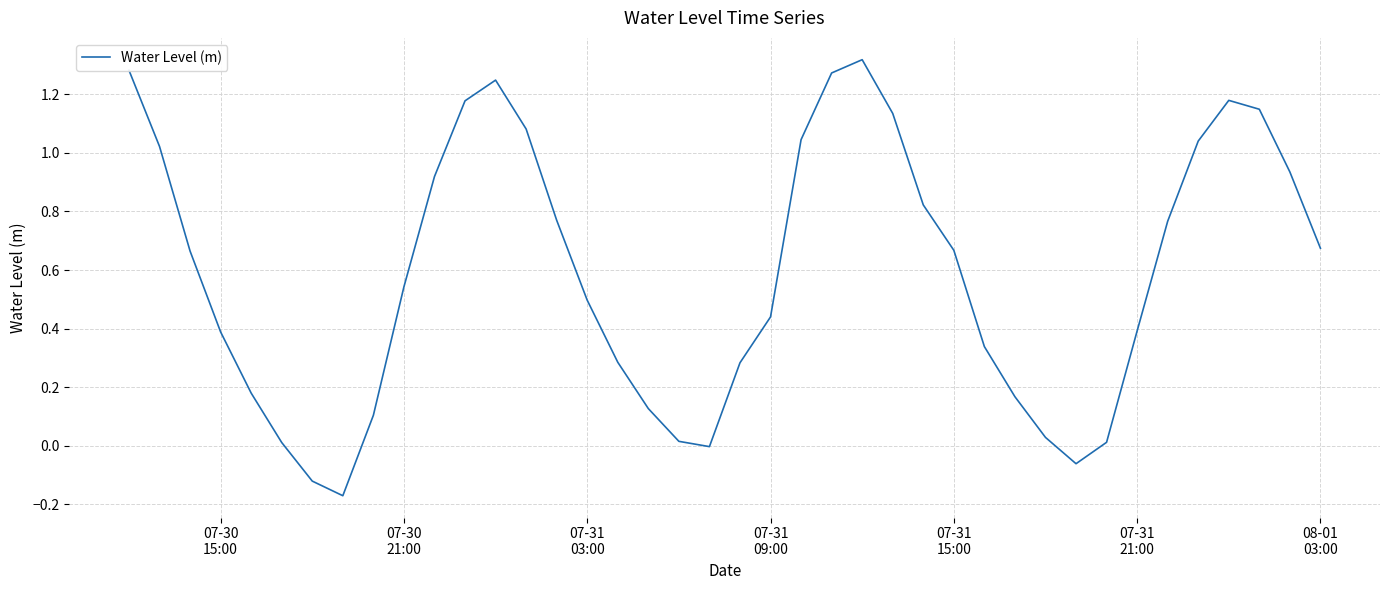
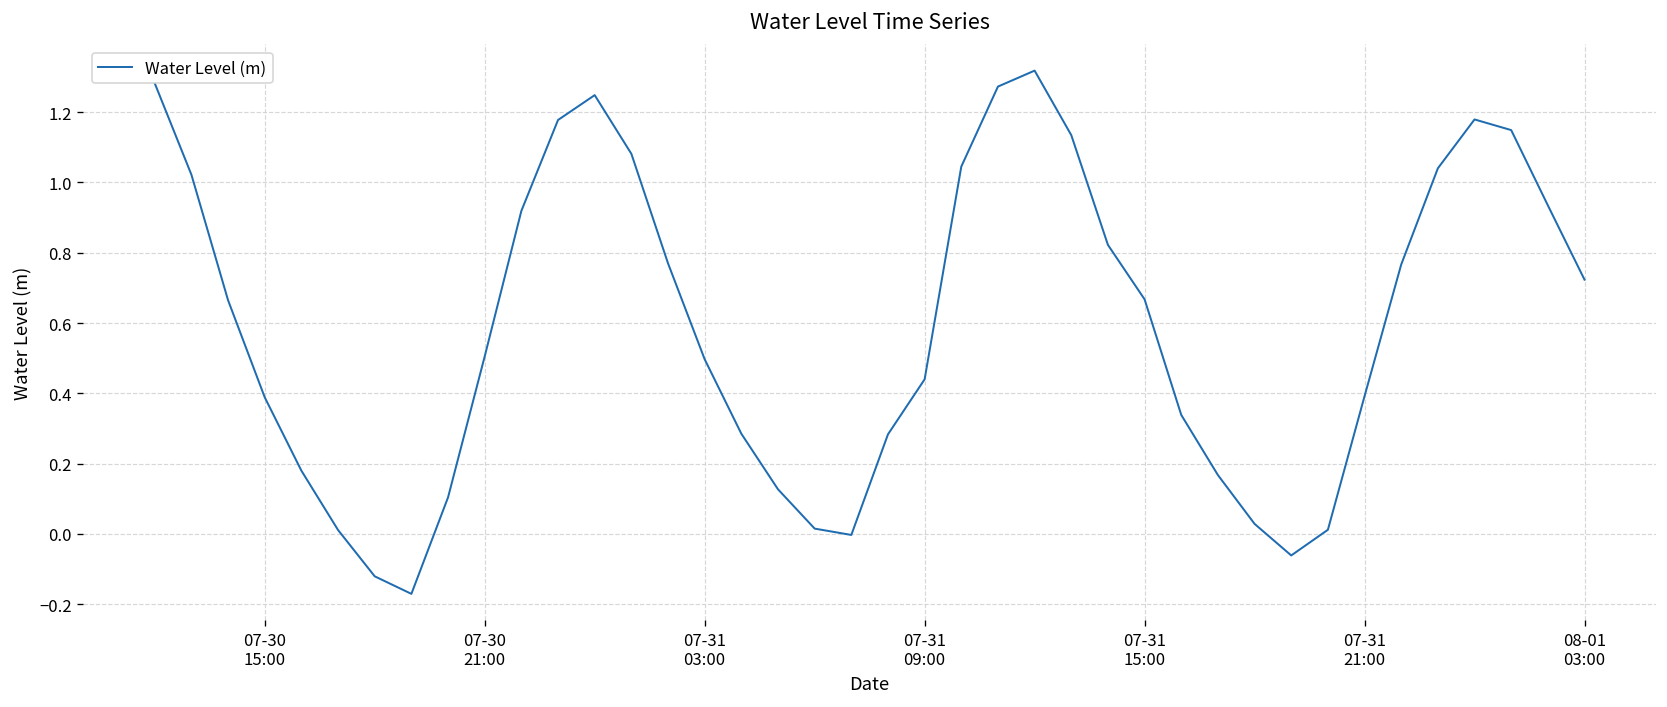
07-30 21:00: 0.54 -> 0.51
08-01 03:00: 0.67 -> 0.72
